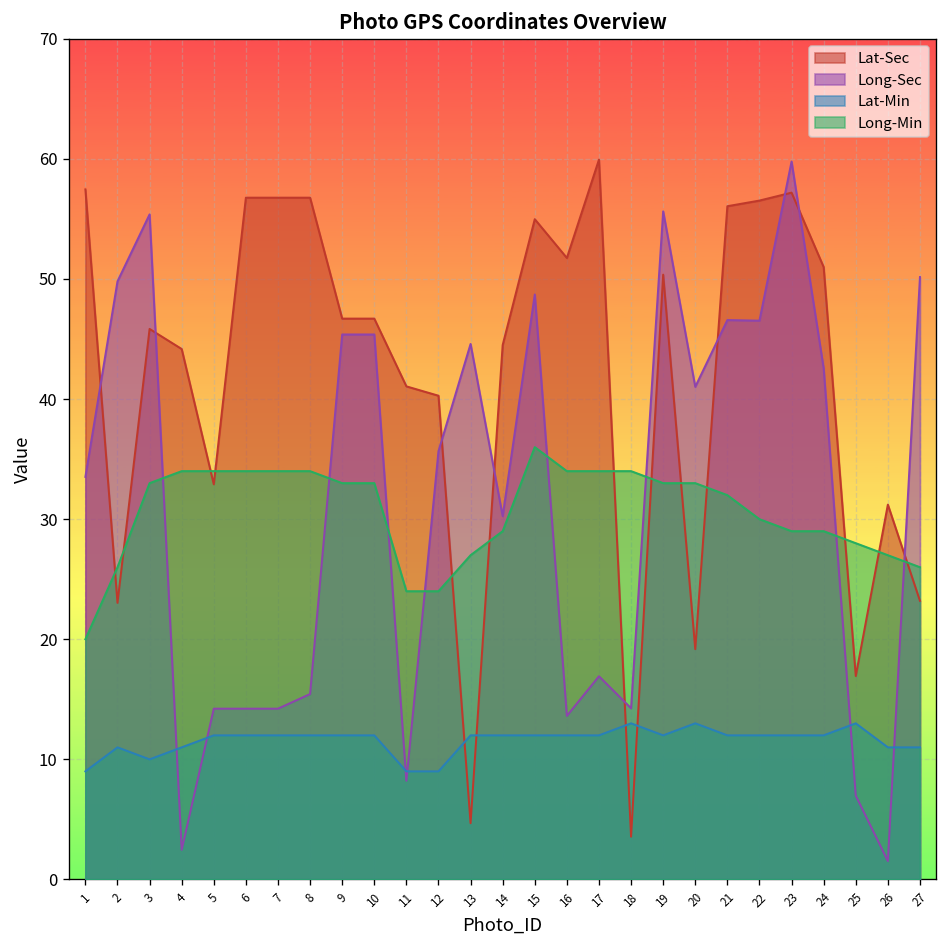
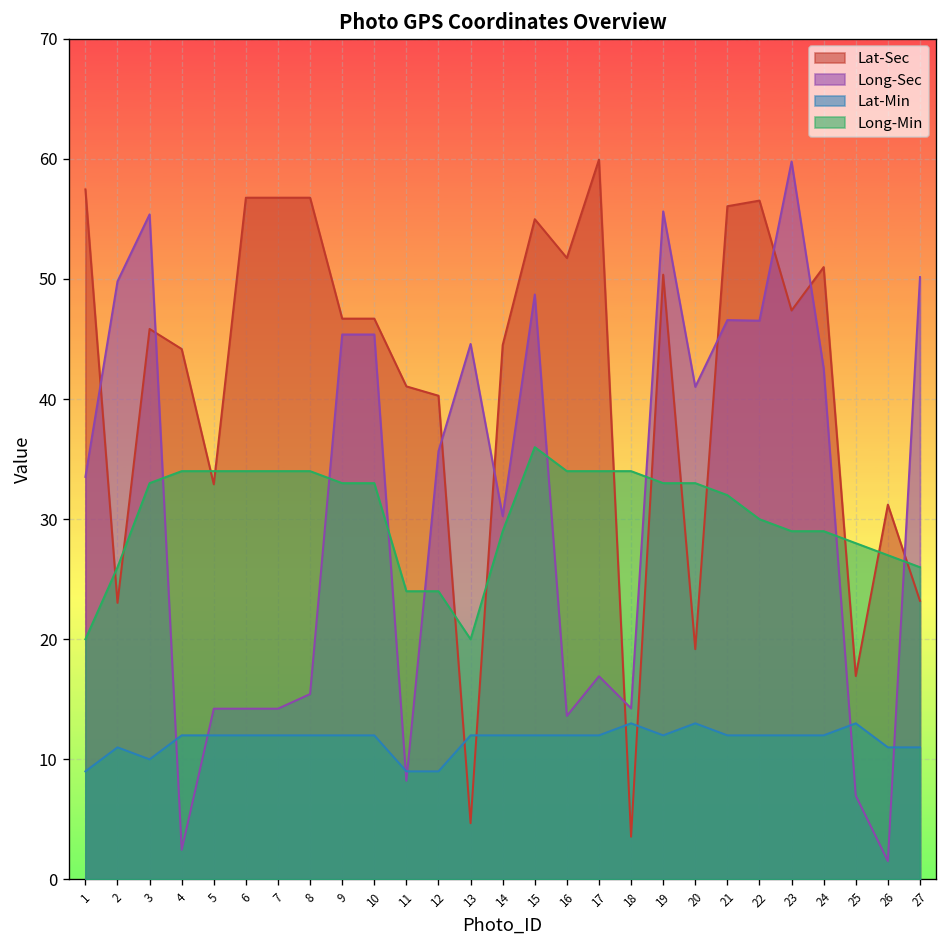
Lat-Min, 4: 11 -> 12
Long-Min, 13: 27 -> 20
Lat-Sec, 23: 57.2 -> 47.4
